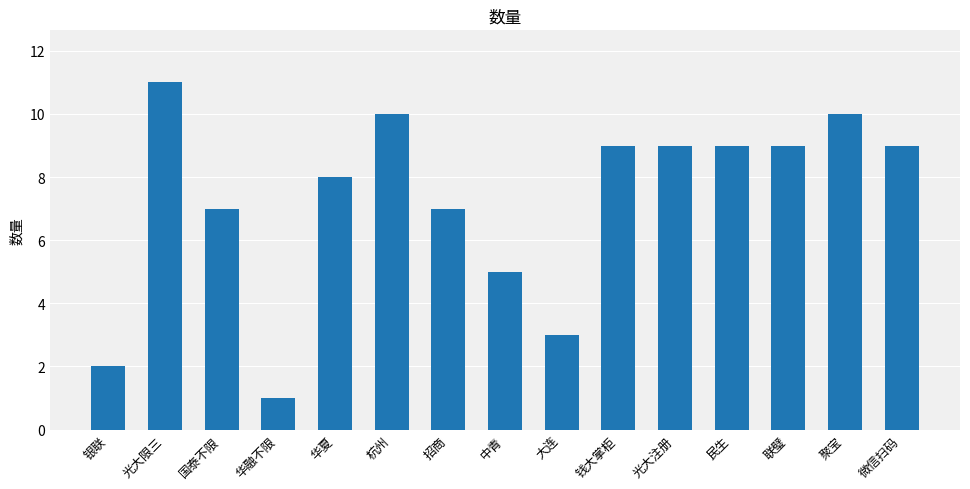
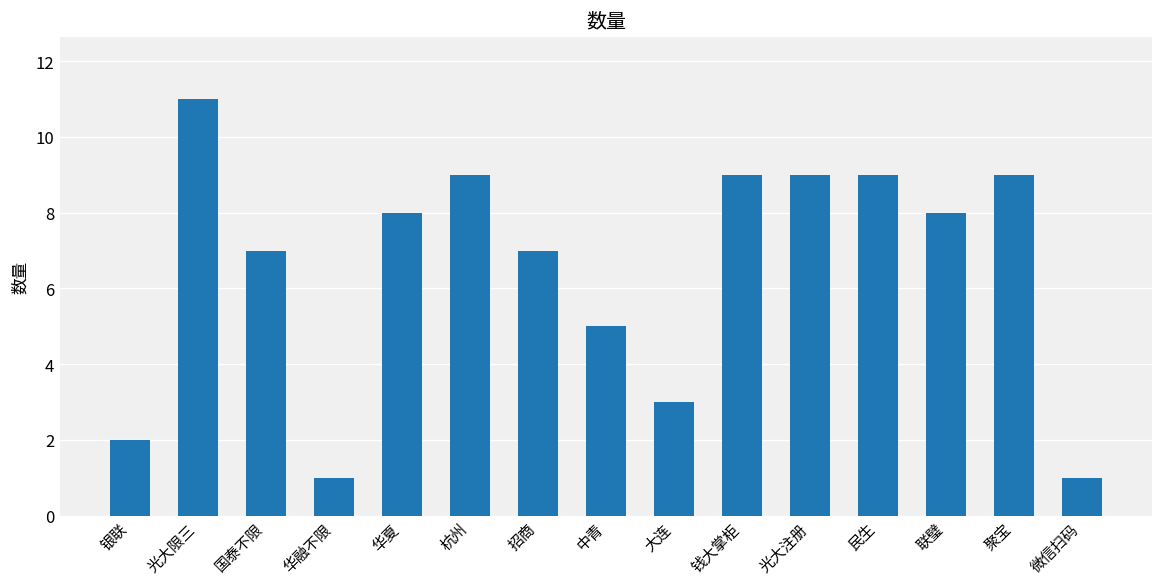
杭州: 10 -> 9
联璧: 9 -> 8
聚宝: 10 -> 9
微信扫码: 9 -> 1
